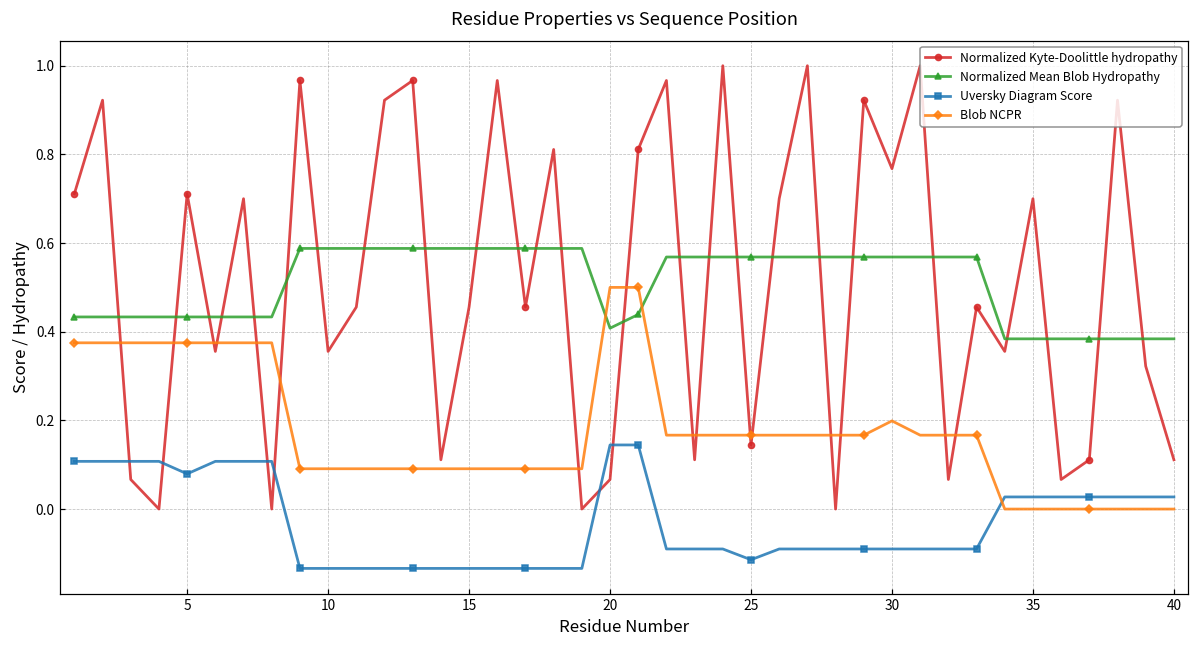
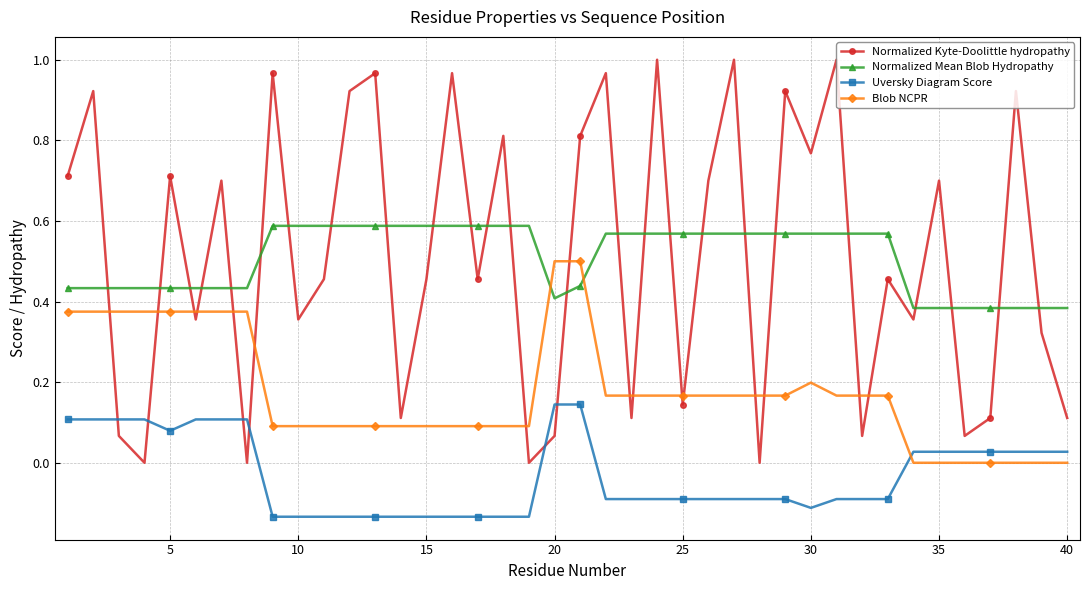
Uversky Diagram Score, 25: -0.11 -> -0.09
Uversky Diagram Score, 30: -0.09 -> -0.11
